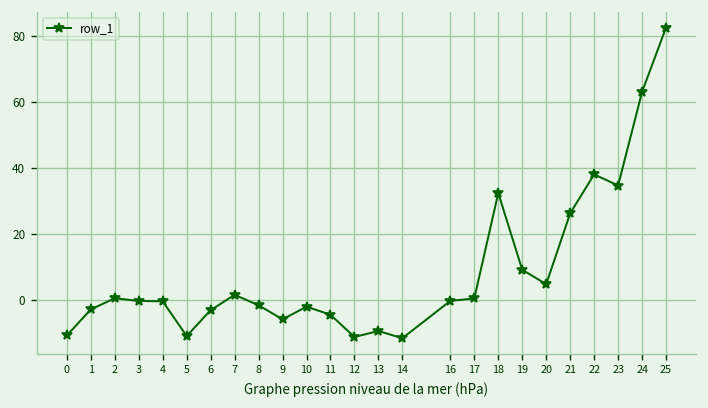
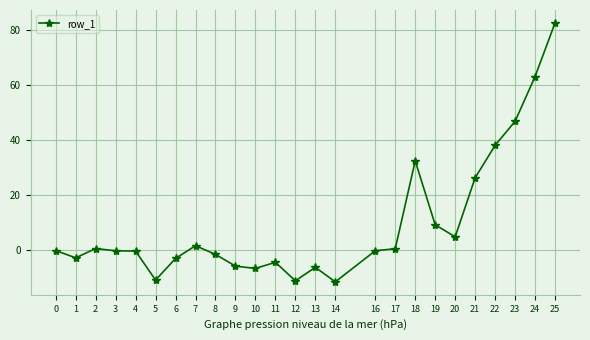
0: -11 -> 0
10: -2 -> -7
13: -10 -> -6
23: 35 -> 47
